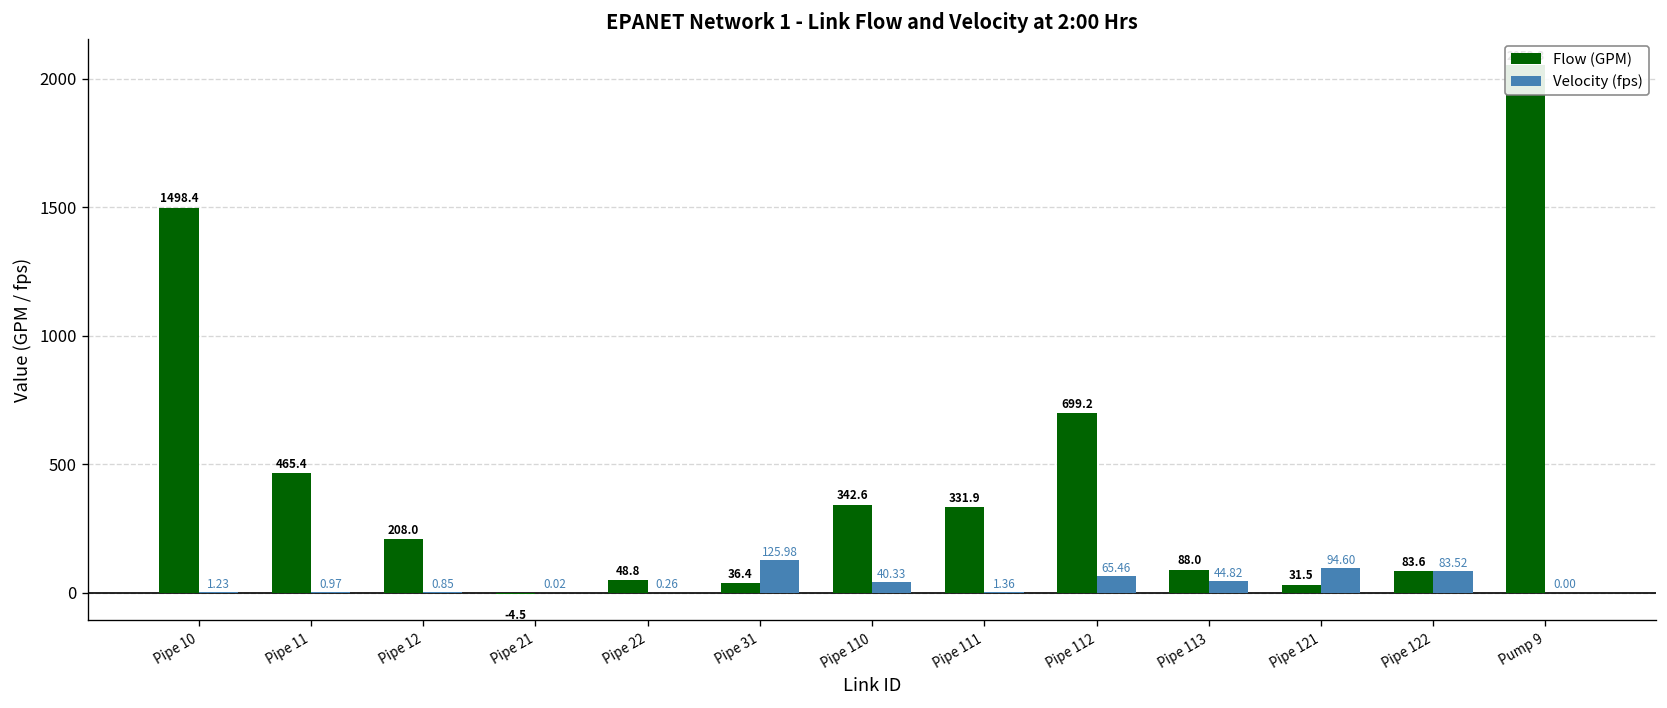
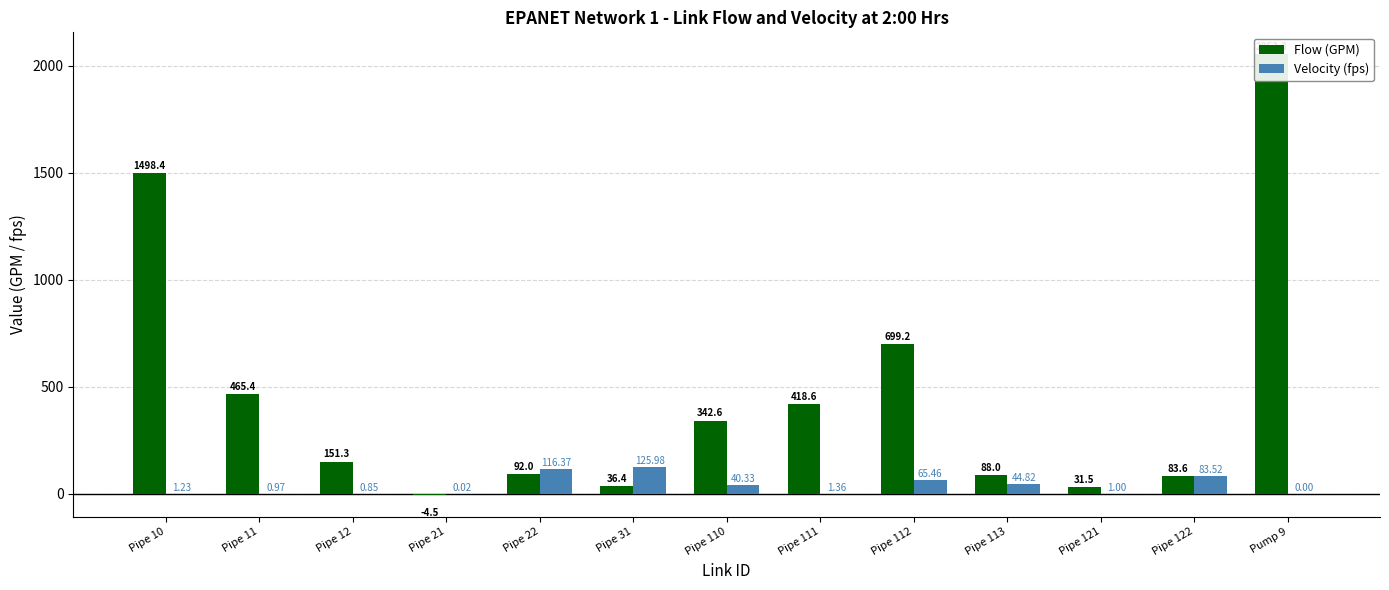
Flow (GPM), Pipe 12: 208.0 -> 151.3
Flow (GPM), Pipe 22: 48.8 -> 92.0
Velocity (fps), Pipe 22: 0.26 -> 116.37
Flow (GPM), Pipe 111: 331.9 -> 418.6
Velocity (fps), Pipe 121: 94.60 -> 1.00
